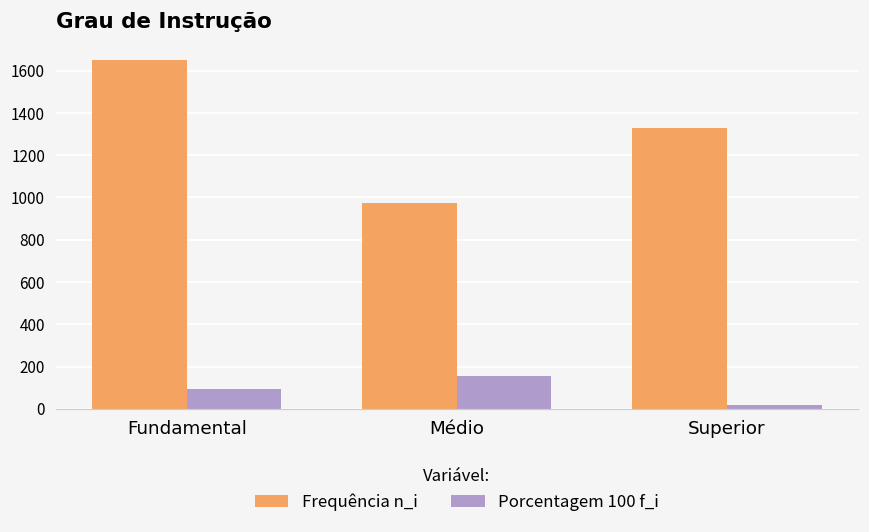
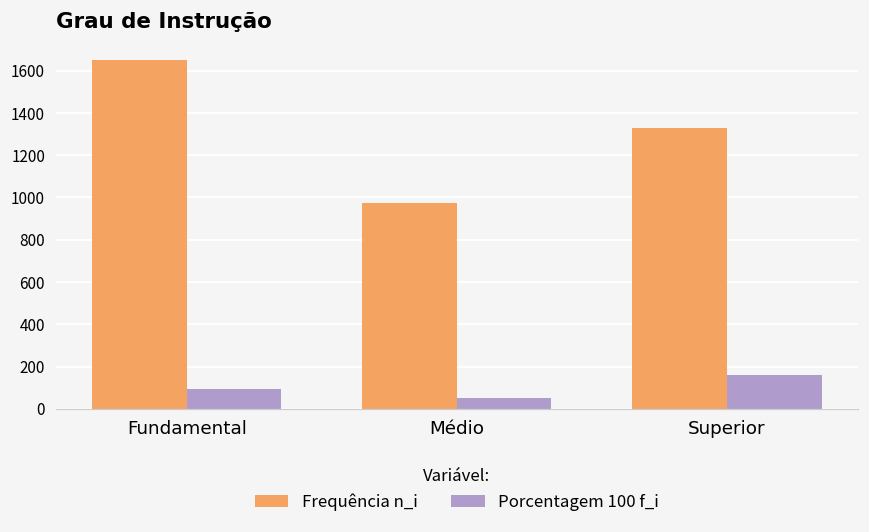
Porcentagem 100 f_i, Médio: 160 -> 50
Porcentagem 100 f_i, Superior: 20 -> 160
